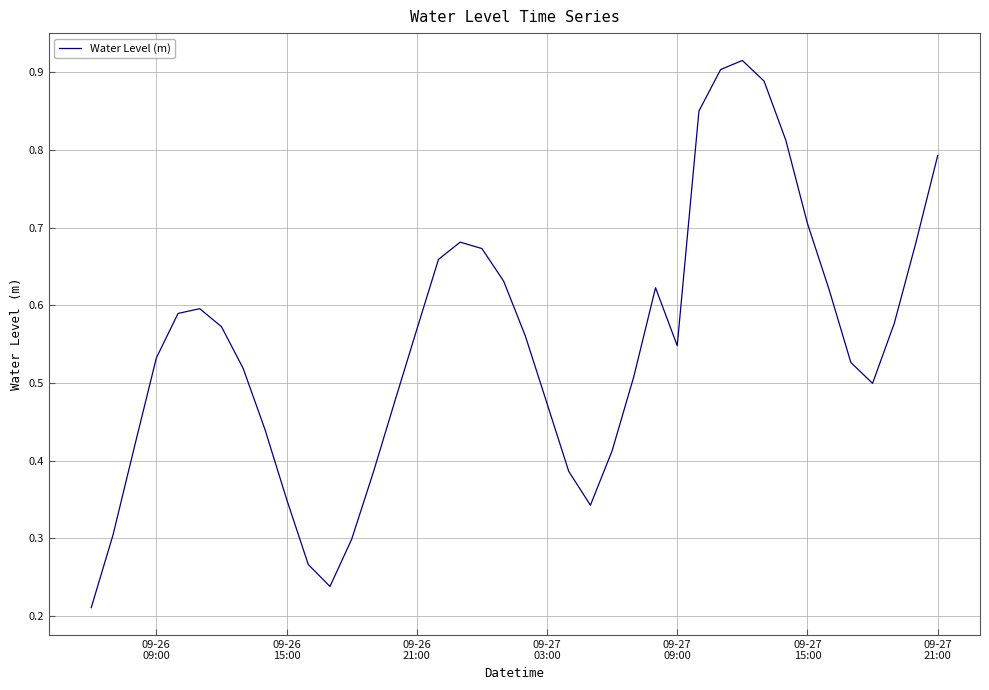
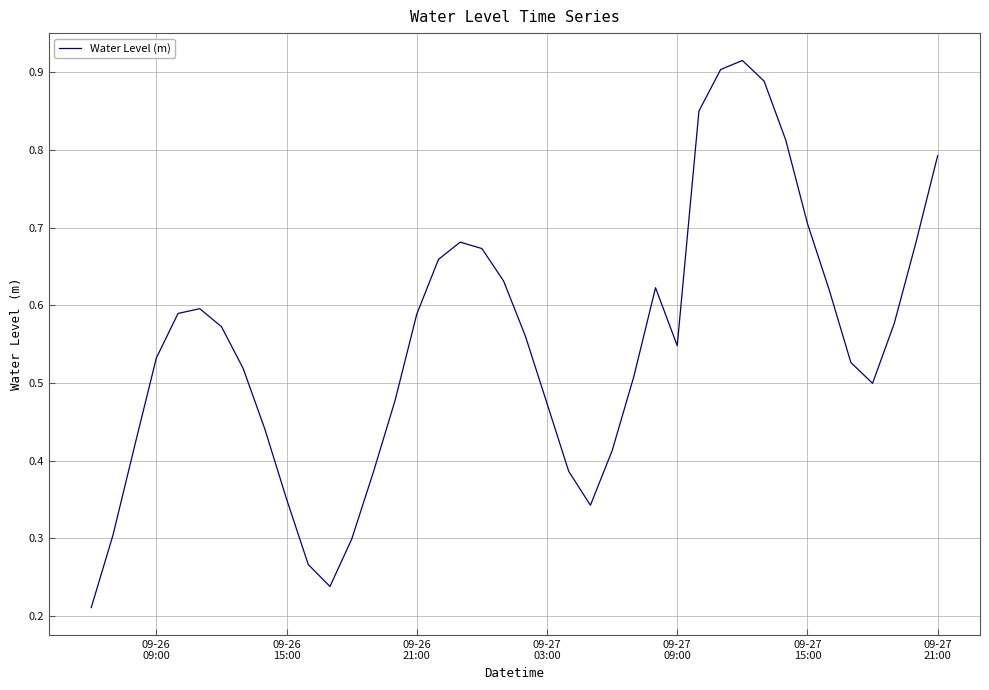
09-26 21:00: 0.57 -> 0.59
